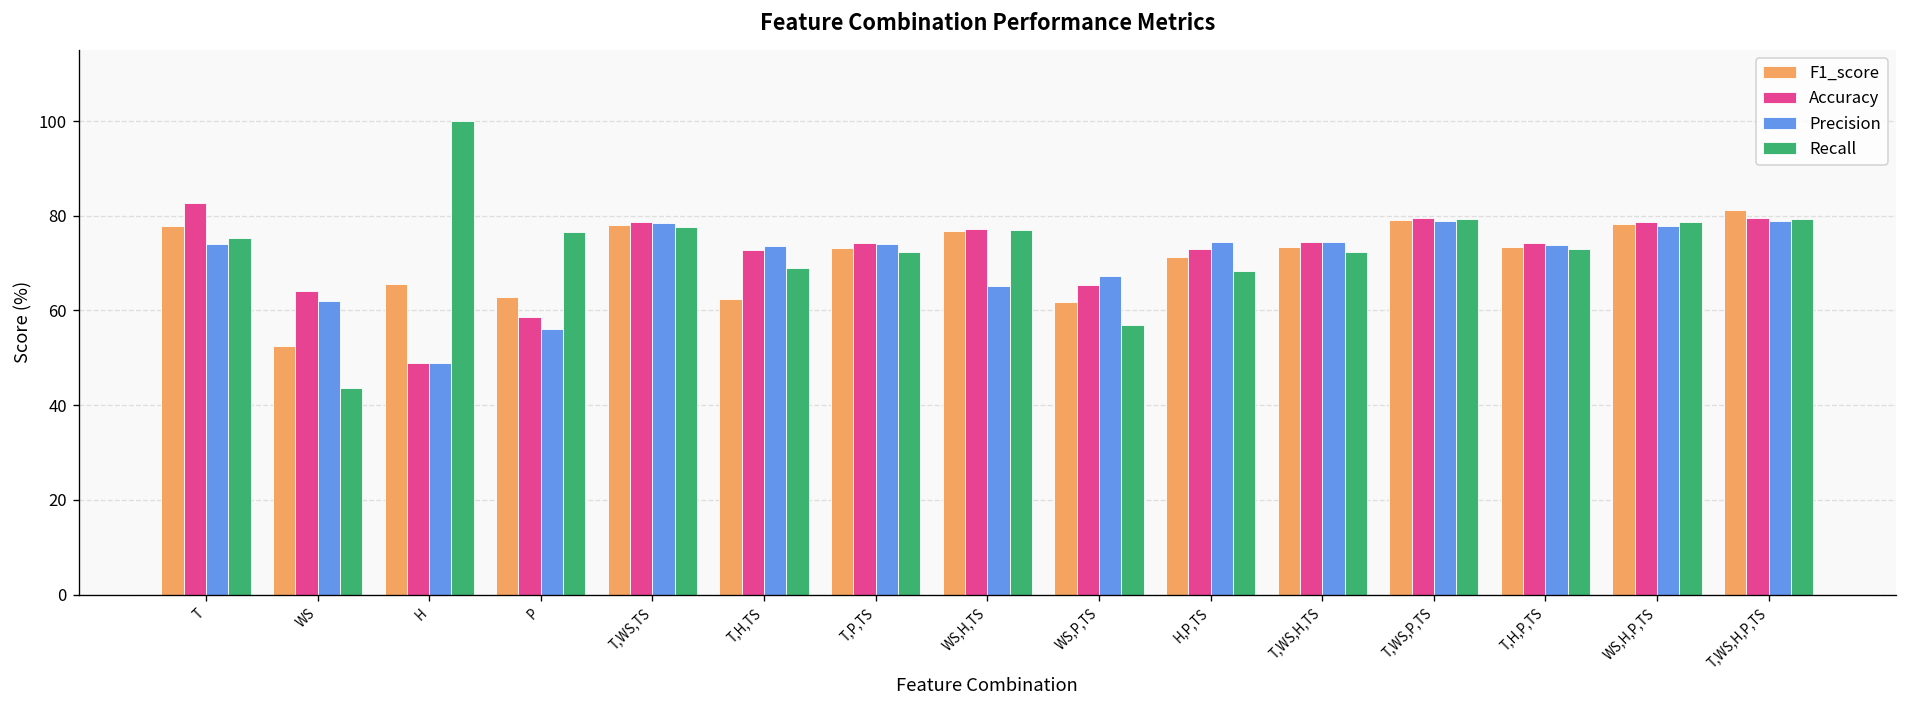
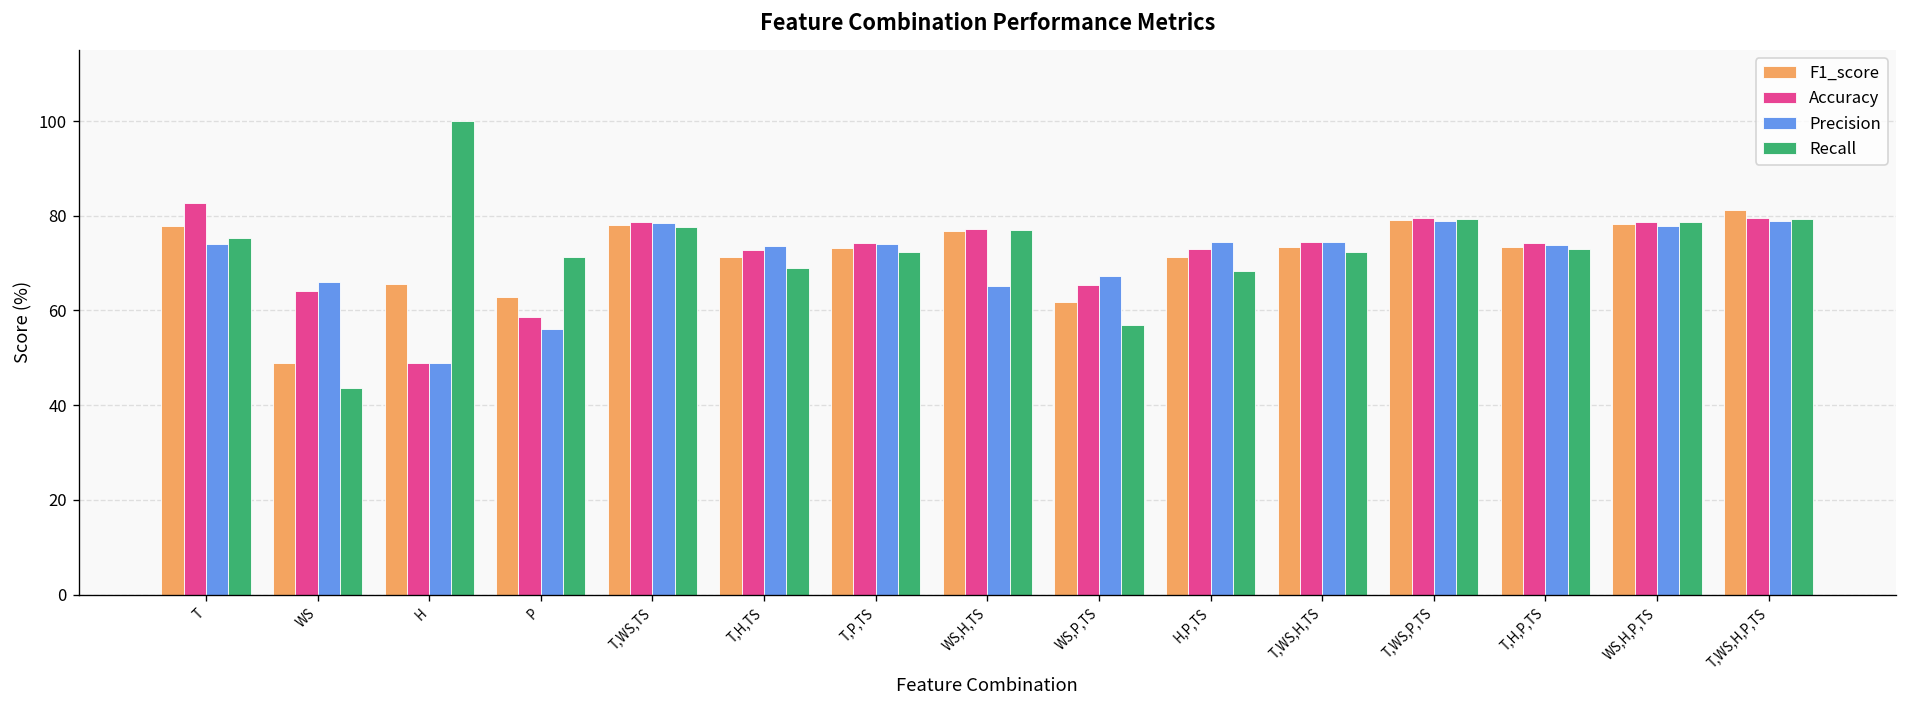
F1_score, WS: 53 -> 49
Precision, WS: 62 -> 66
Recall, P: 77 -> 71
F1_score, T,H,TS: 62 -> 71
